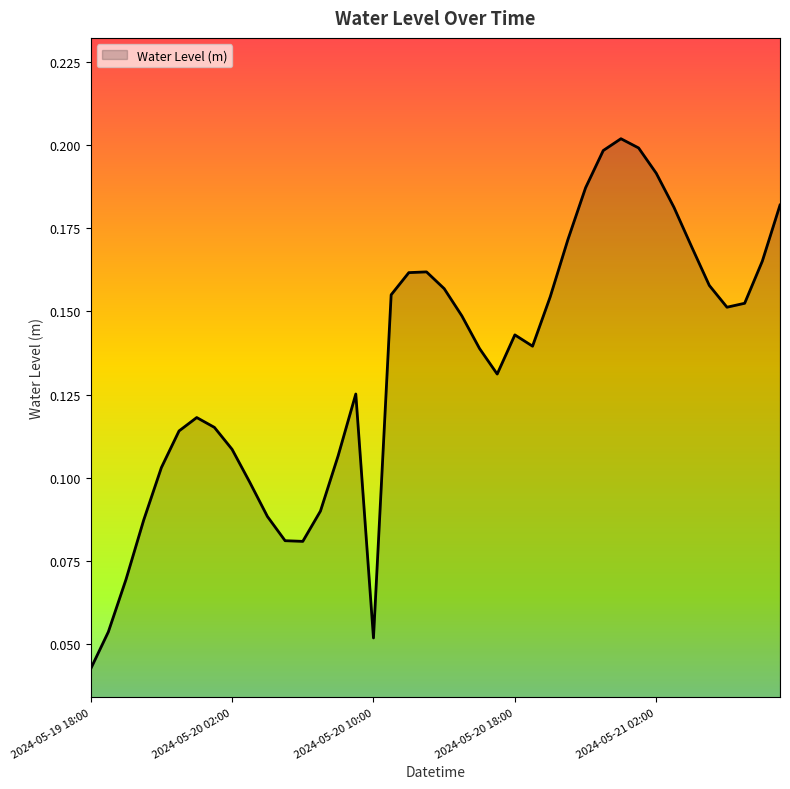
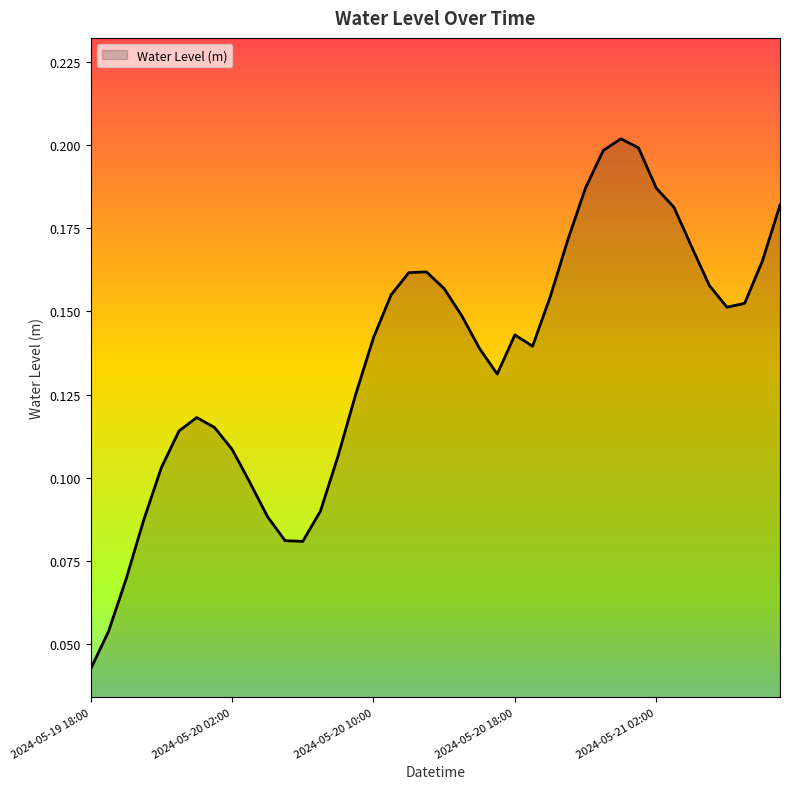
2024-05-20 10:00: 0.052 -> 0.142
2024-05-21 02:00: 0.191 -> 0.187
